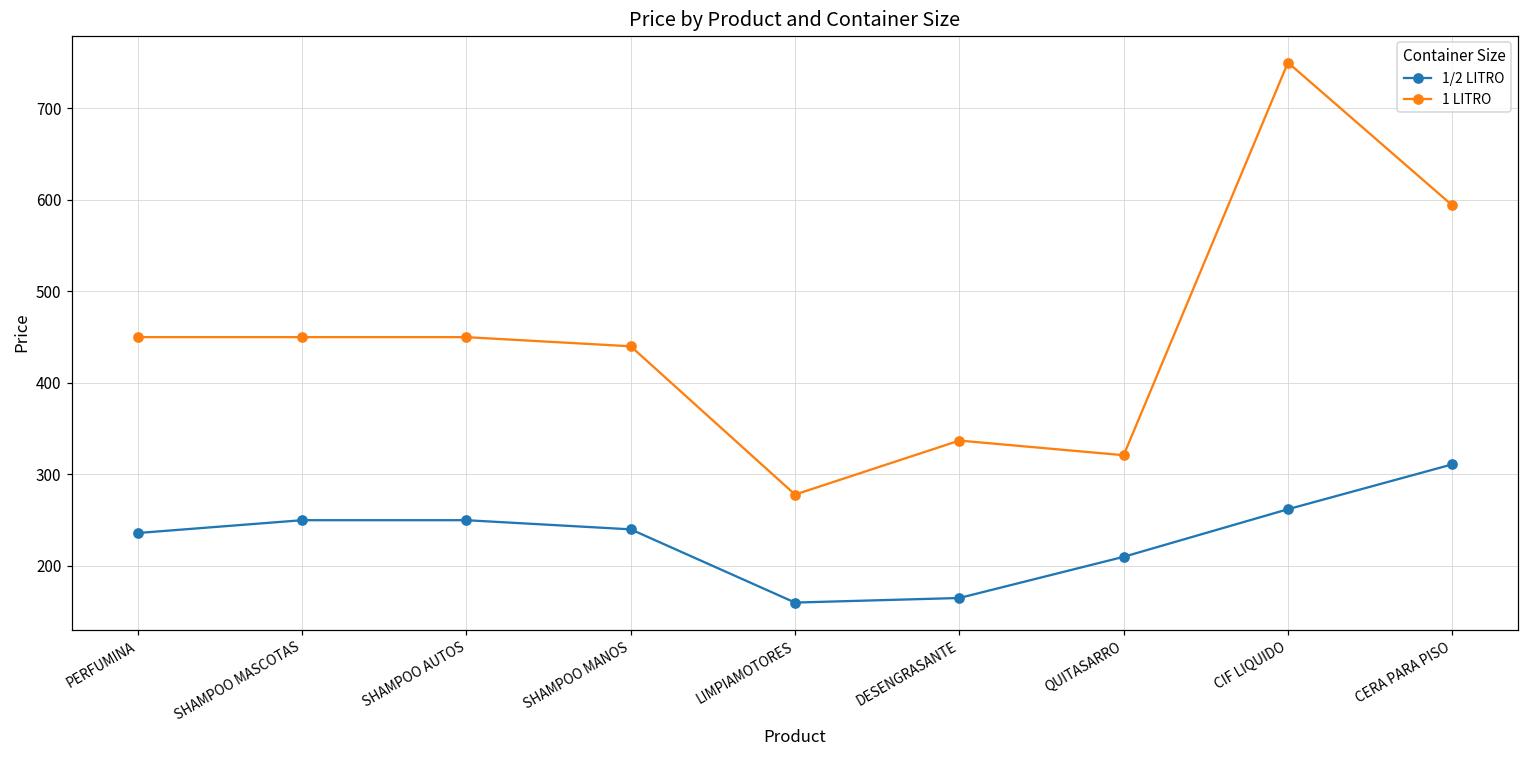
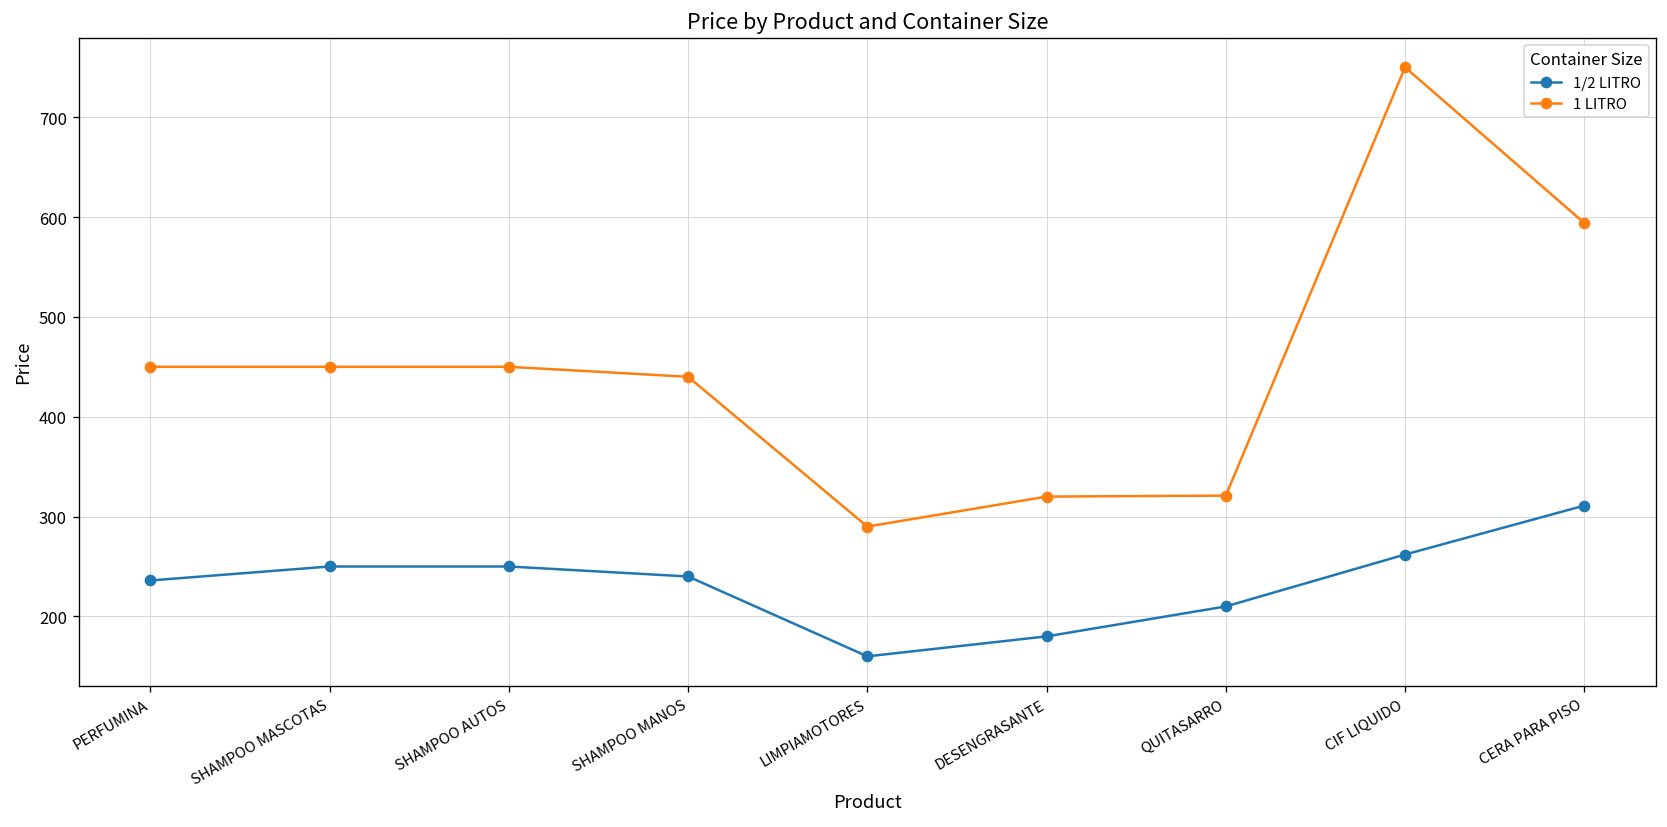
1 LITRO, LIMPIAMOTORES: 280 -> 290
1/2 LITRO, DESENGRASANTE: 170 -> 180
1 LITRO, DESENGRASANTE: 340 -> 320
